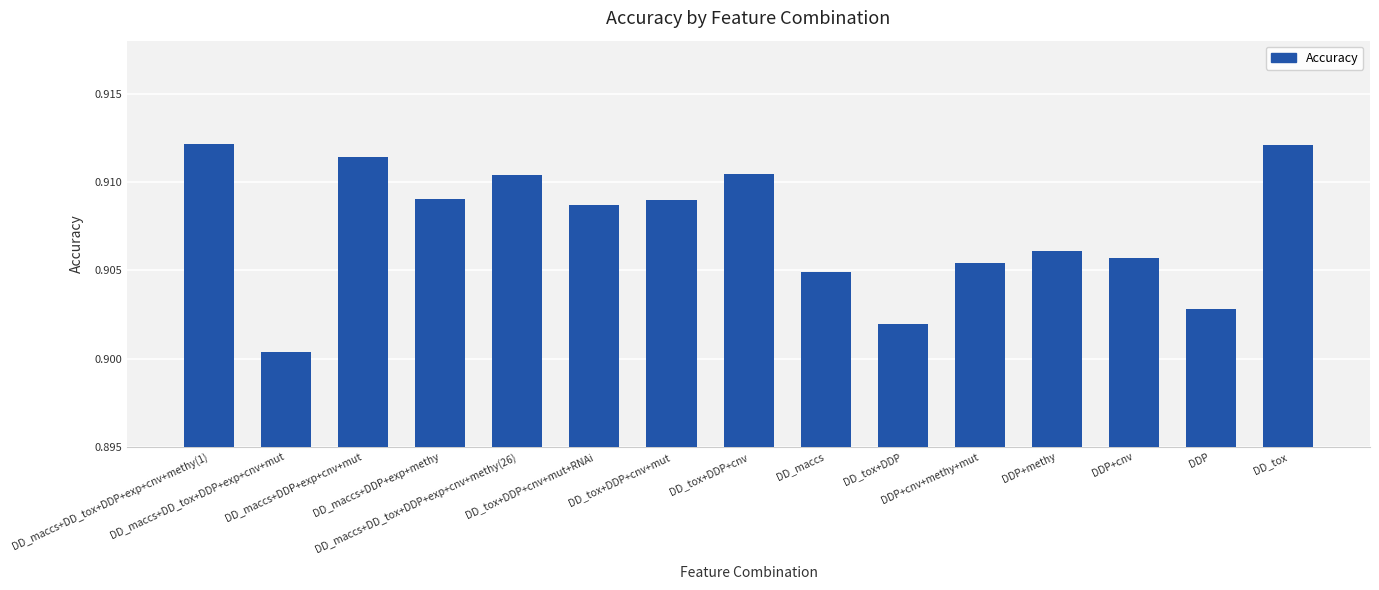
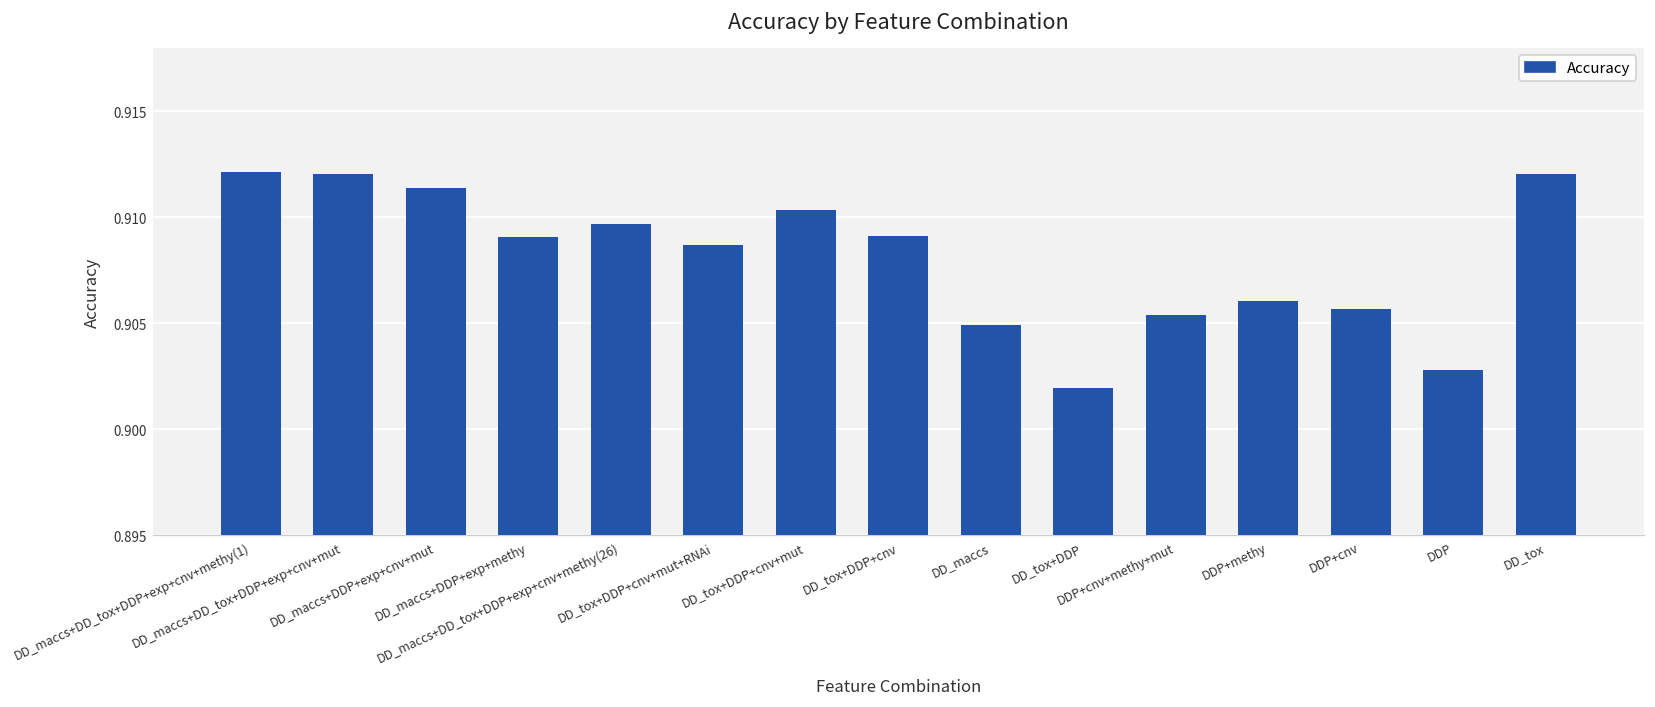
DD_maccs+DD_tox+DDP+exp+cnv+mut: 0.9004 -> 0.9120
DD_maccs+DD_tox+DDP+exp+cnv+methy(26): 0.9104 -> 0.9097
DD_tox+DDP+cnv+mut: 0.9090 -> 0.9103
DD_tox+DDP+cnv: 0.9104 -> 0.9091
